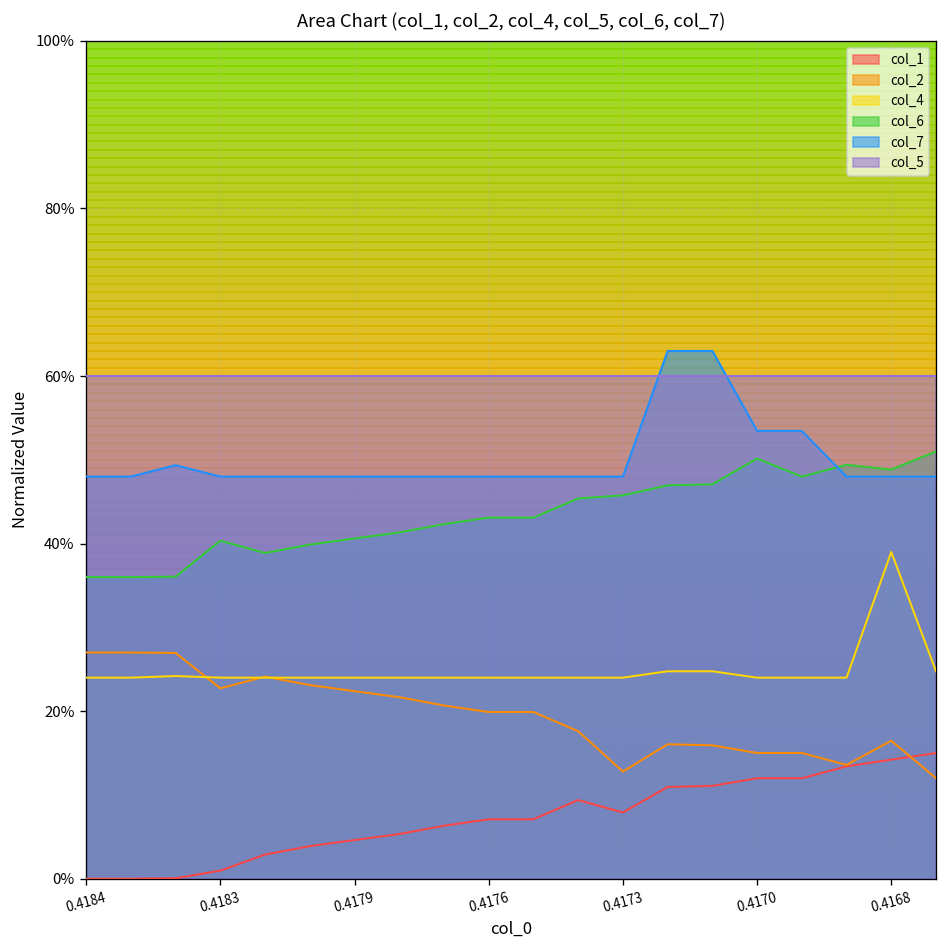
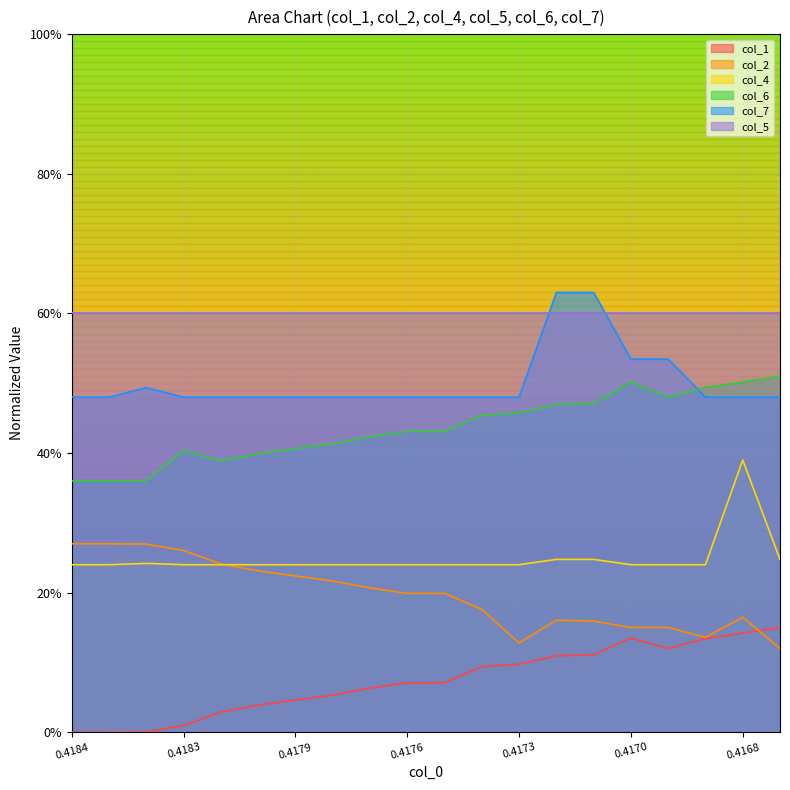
col_2, 0.4183: 23% -> 26%
col_1, 0.4173: 8% -> 10%
col_1, 0.4170: 12% -> 13%
col_6, 0.4168: 49% -> 50%
